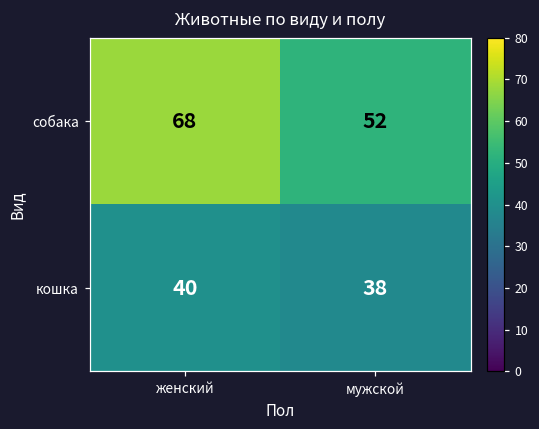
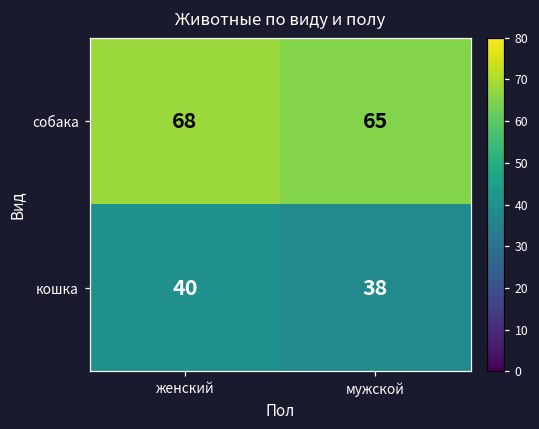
собака, мужской: 52 -> 65
